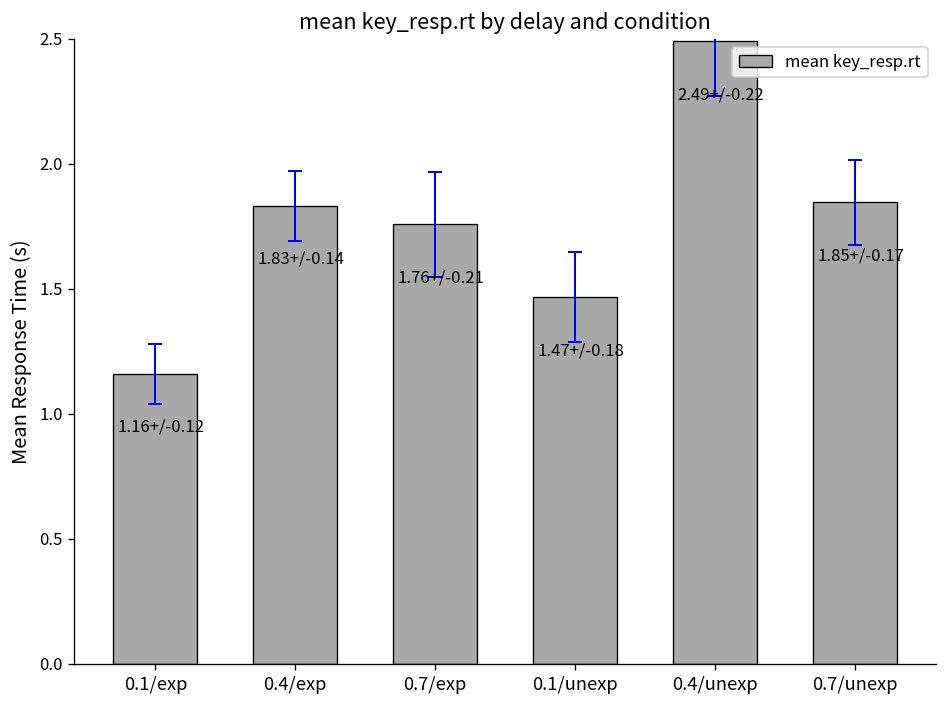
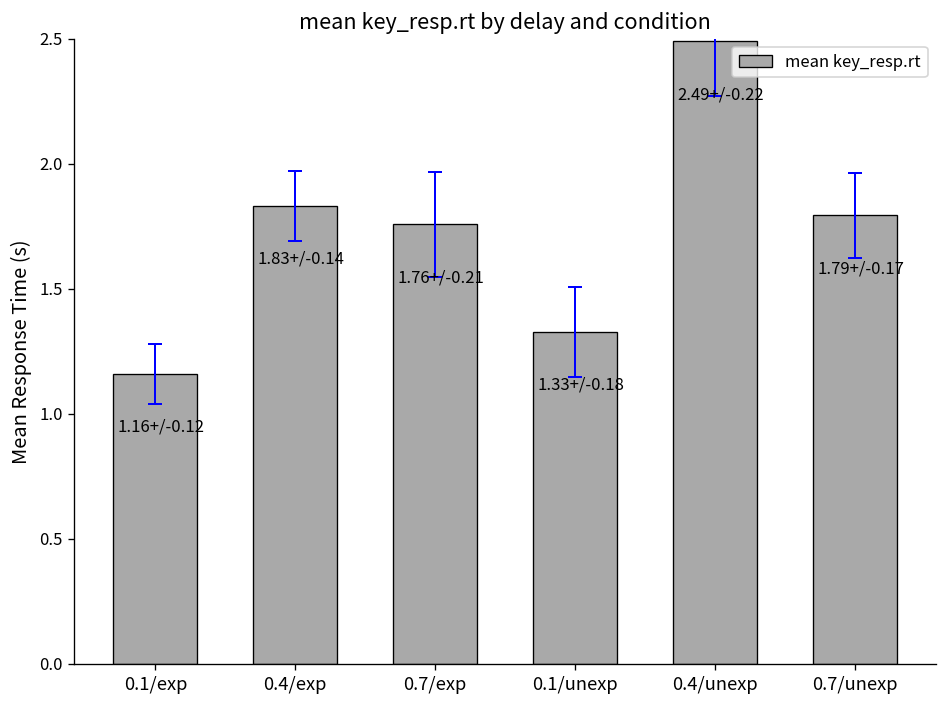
mean key_resp.rt, 0.1/unexp: 1.47+/ -> 1.33+/
mean key_resp.rt, 0.7/unexp: 1.85+/ -> 1.79+/
